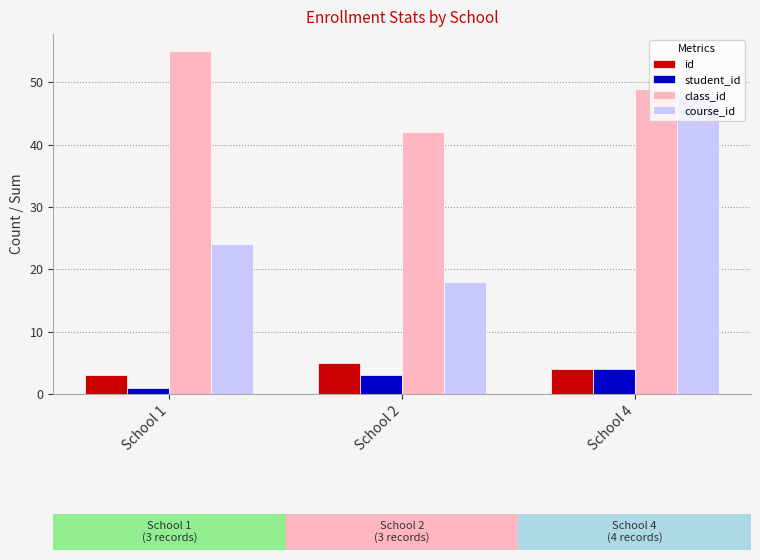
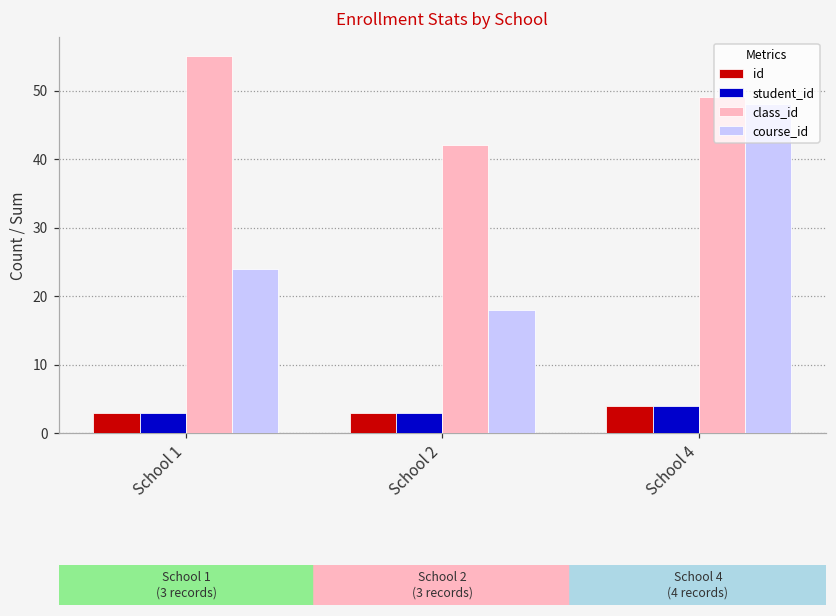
student_id, School 1: 1 -> 3
id, School 2: 5 -> 3
